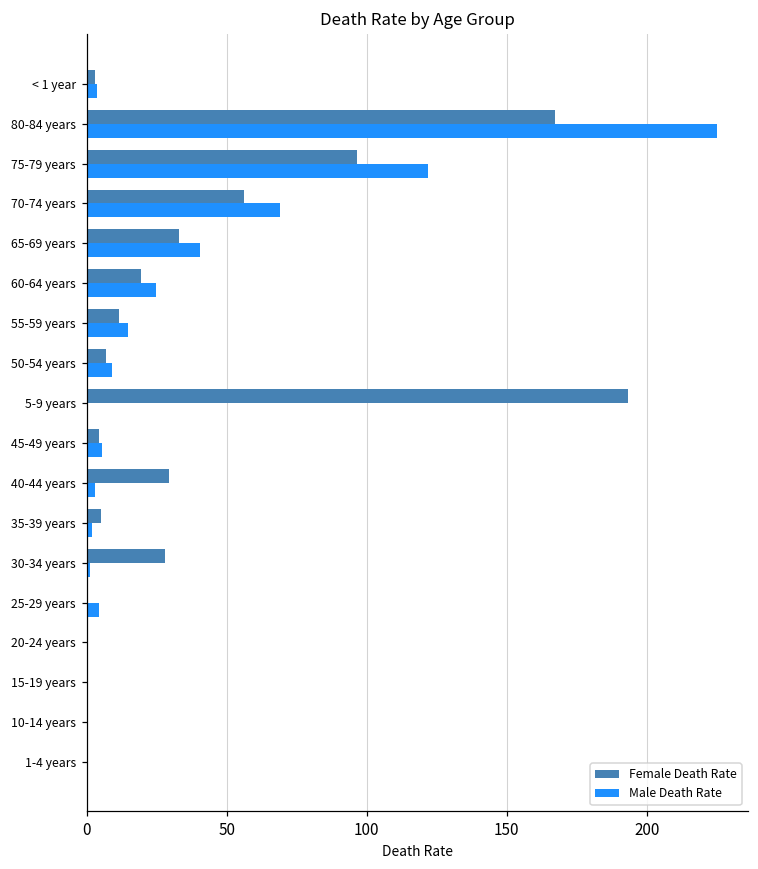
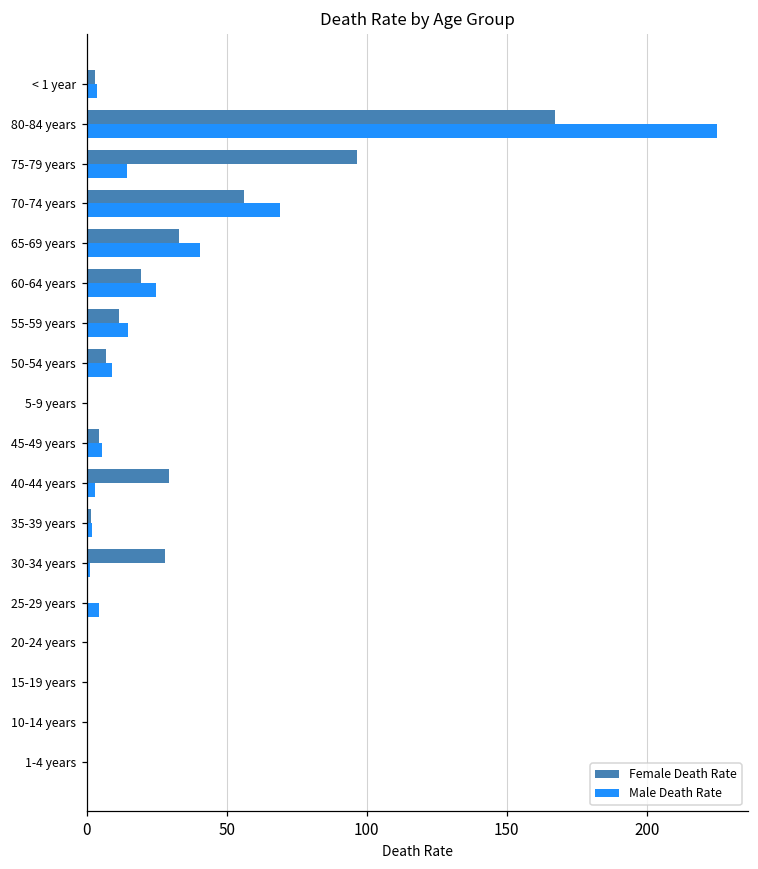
Male Death Rate, 75-79 years: 122 -> 14
Female Death Rate, 5-9 years: 193 -> 0
Female Death Rate, 35-39 years: 5 -> 2
